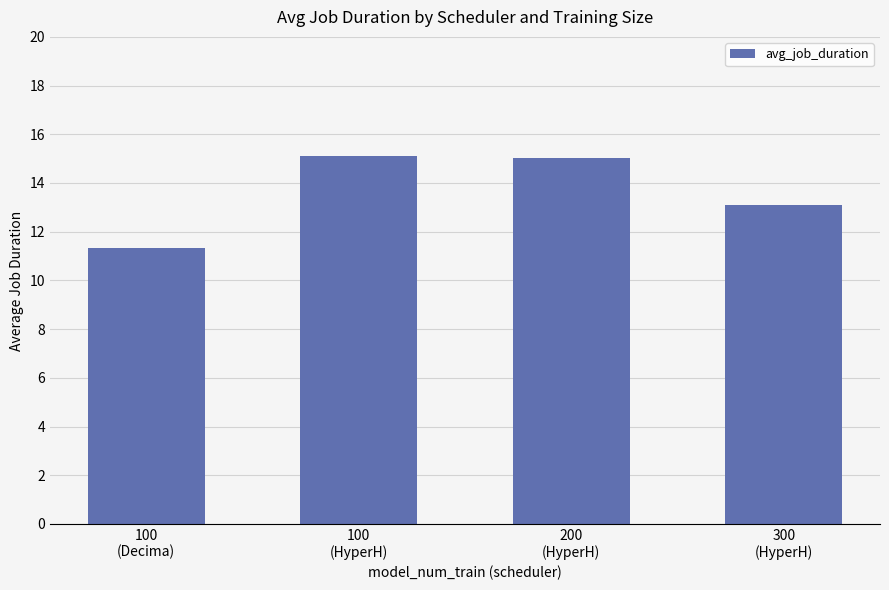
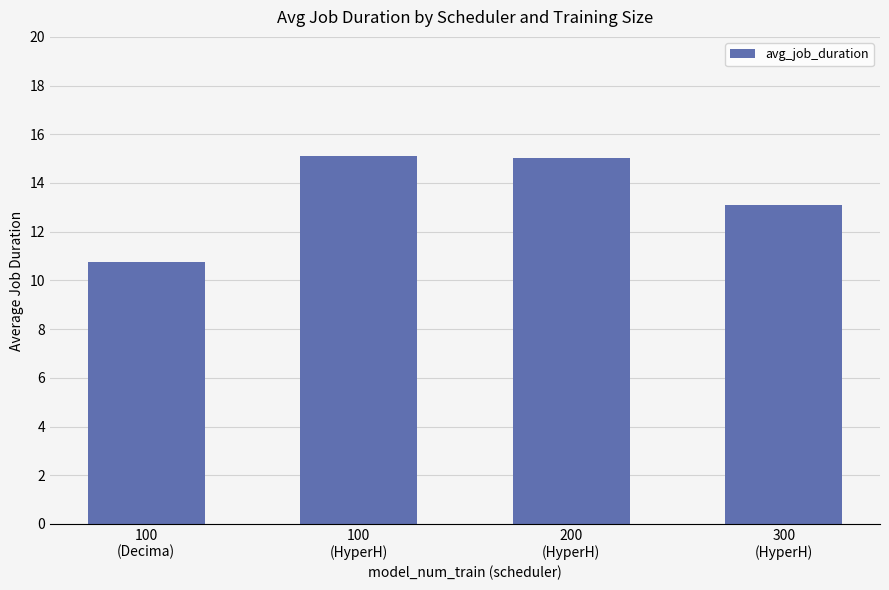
100 (Decima): 11.3 -> 10.8
